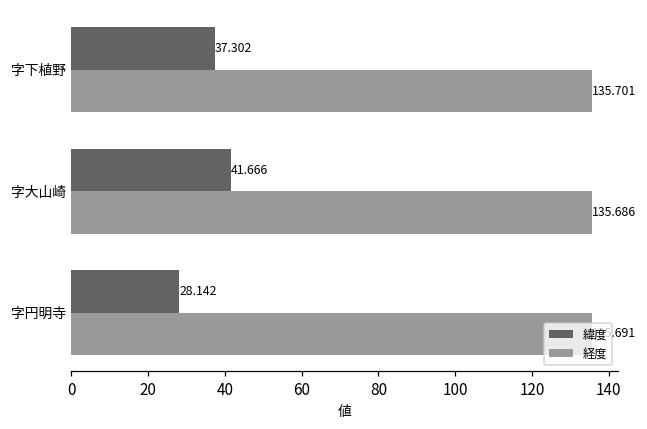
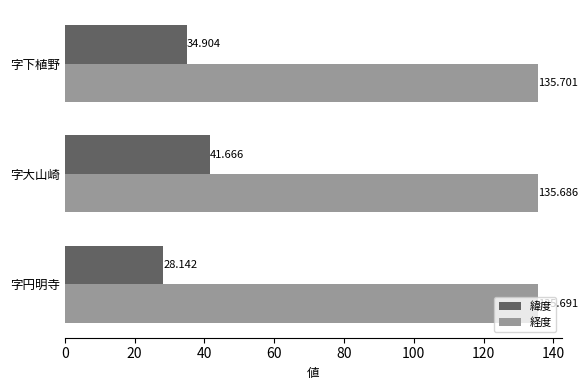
緯度, 字下植野: 37.302 -> 34.904
